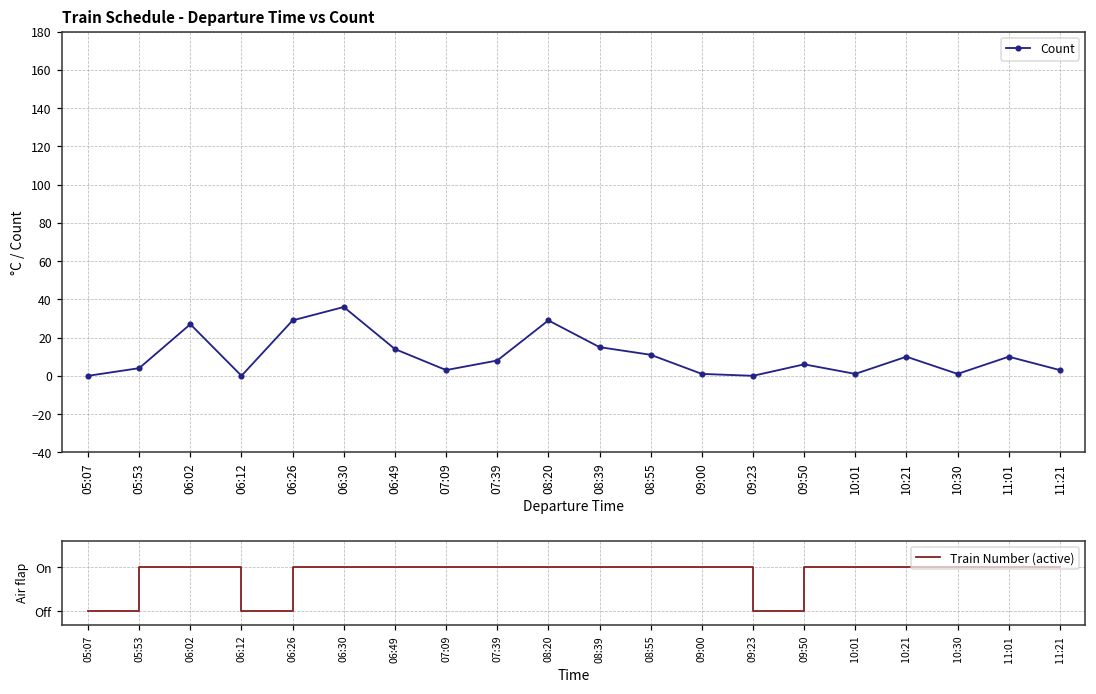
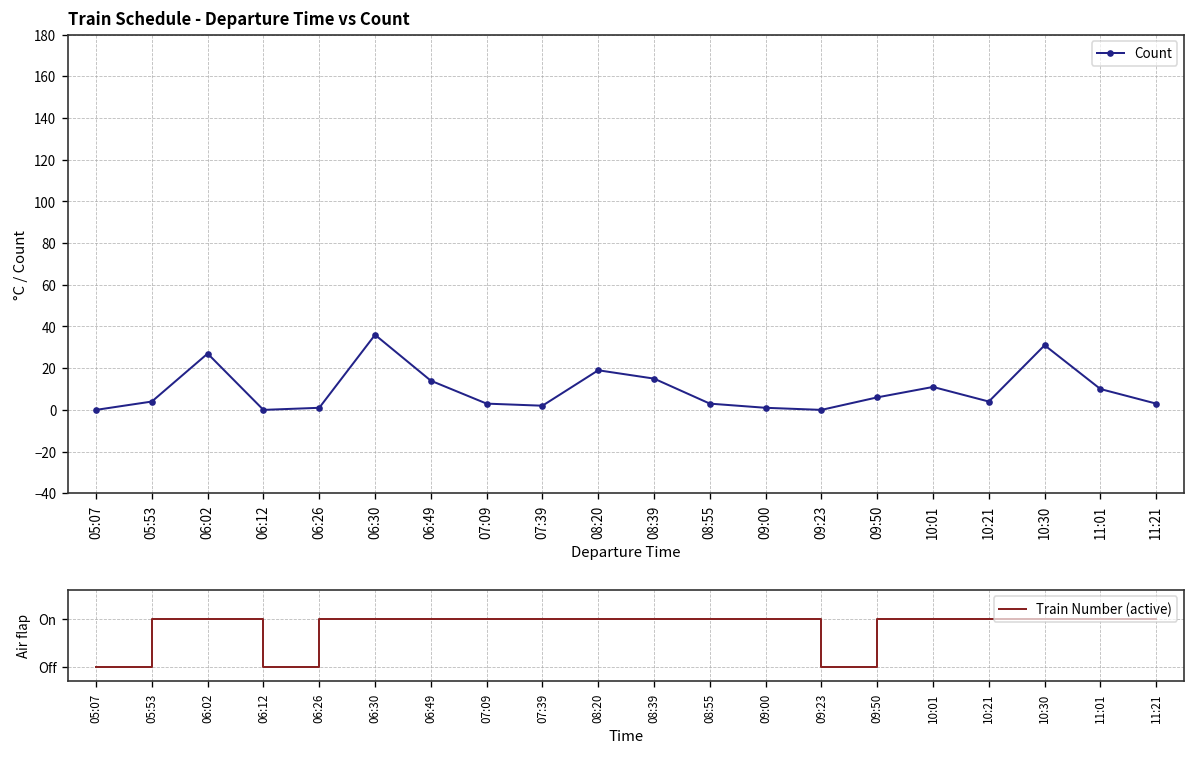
Train Schedule - Departure Time vs Count, 06:26: 29 -> 1
Train Schedule - Departure Time vs Count, 07:39: 8 -> 2
Train Schedule - Departure Time vs Count, 08:20: 29 -> 19
Train Schedule - Departure Time vs Count, 08:55: 11 -> 3
Train Schedule - Departure Time vs Count, 10:01: 1 -> 11
Train Schedule - Departure Time vs Count, 10:21: 10 -> 4
Train Schedule - Departure Time vs Count, 10:30: 1 -> 31
